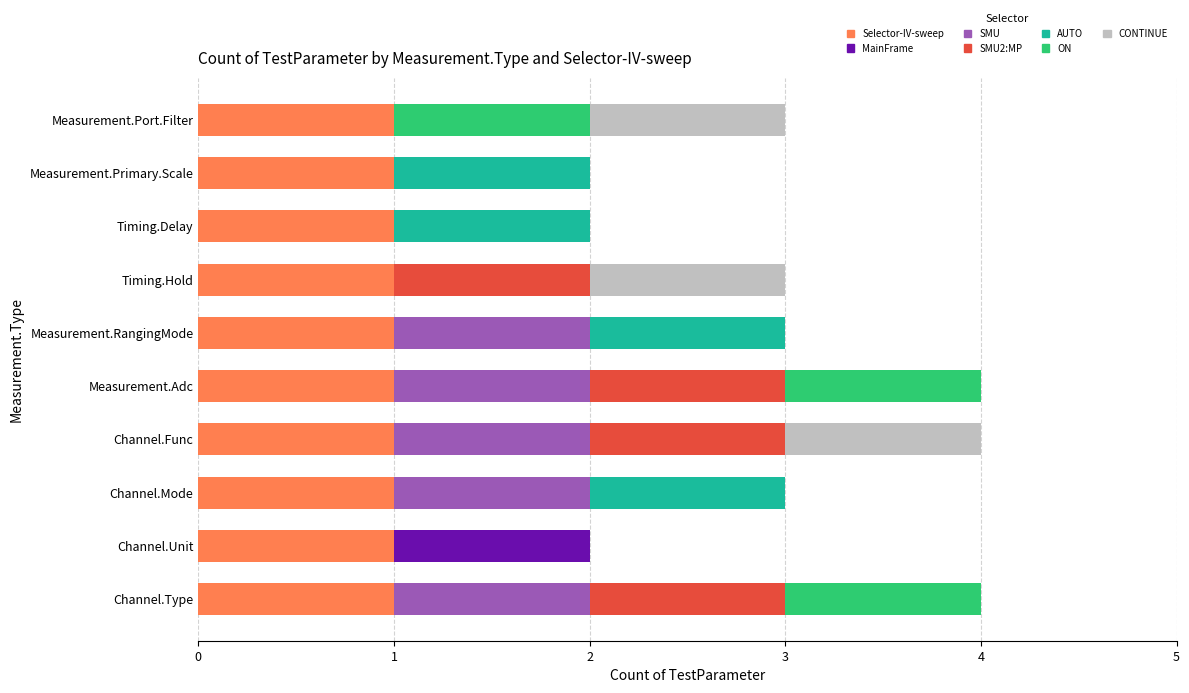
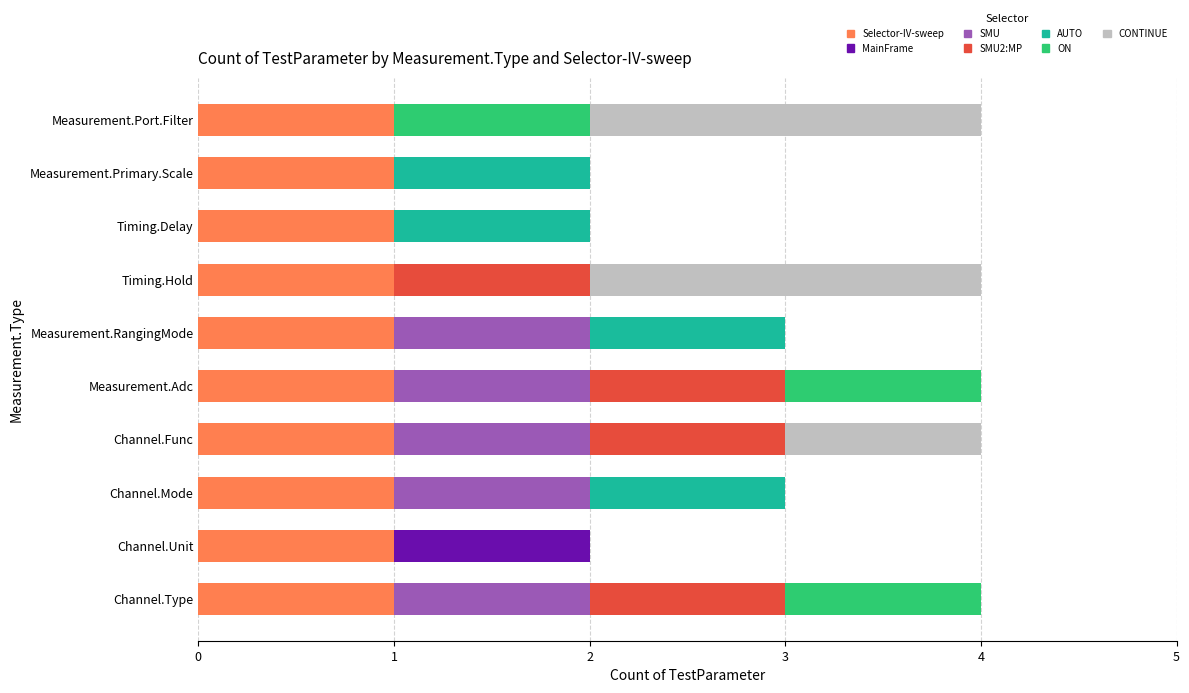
CONTINUE, Measurement.Port.Filter: 1 -> 2
CONTINUE, Timing.Hold: 1 -> 2
